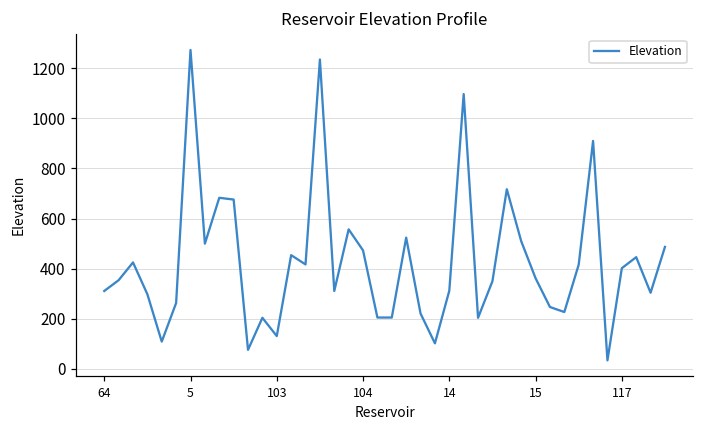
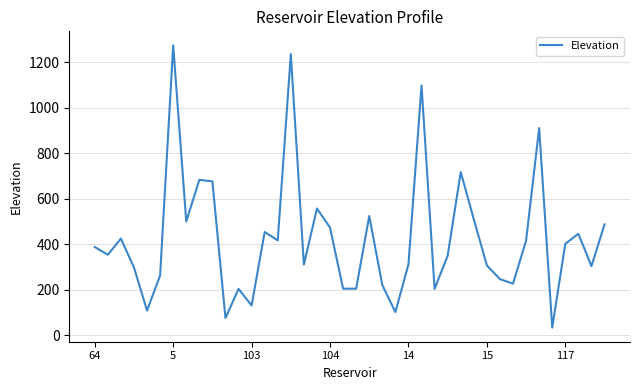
64: 310 -> 390
15: 360 -> 310
